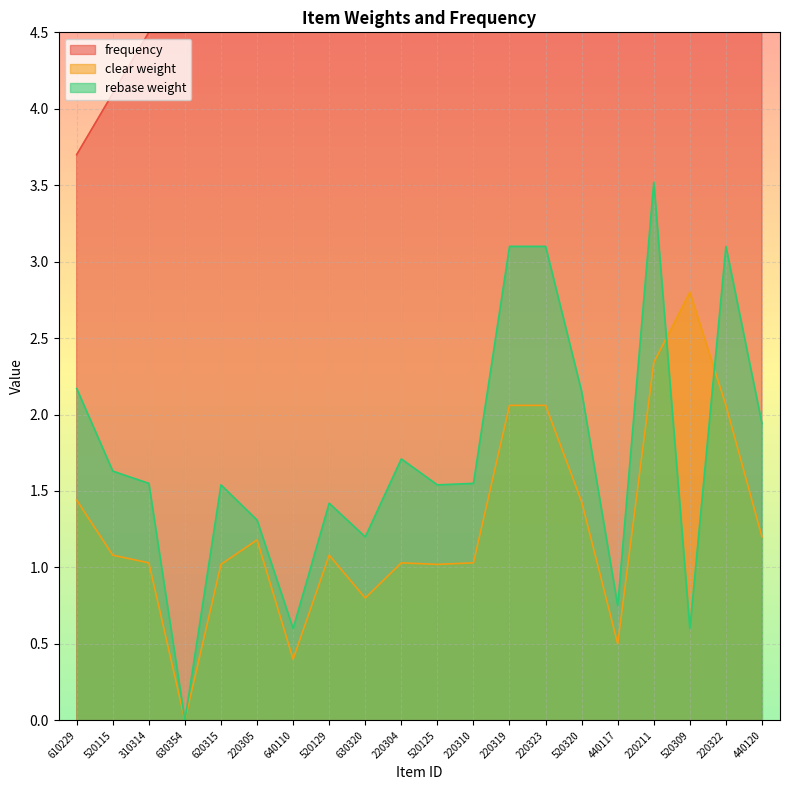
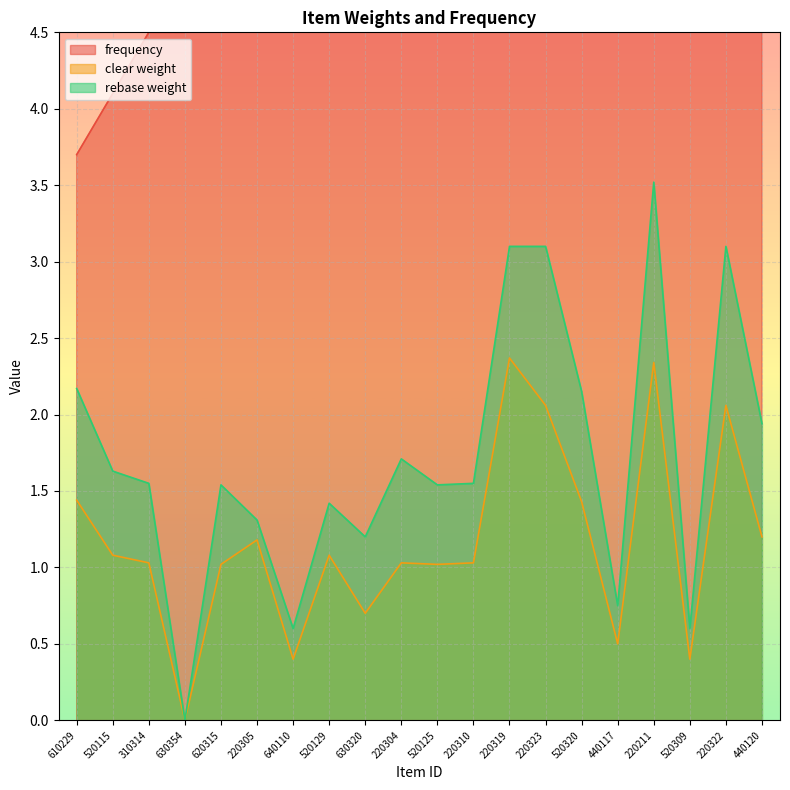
clear weight, 630320: 0.8 -> 0.7
clear weight, 220319: 2.06 -> 2.37
clear weight, 520309: 2.8 -> 0.4
